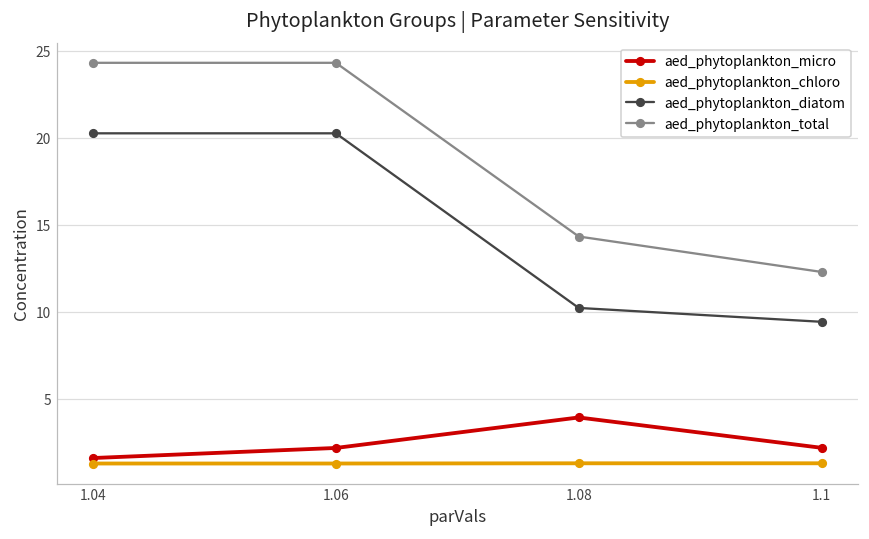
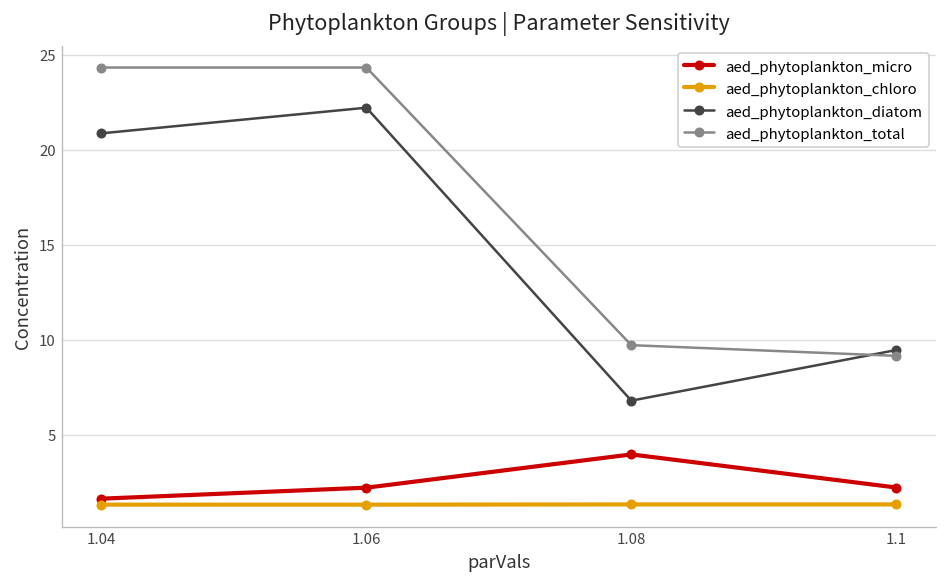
aed_phytoplankton_diatom, 1.04: 20.3 -> 20.9
aed_phytoplankton_diatom, 1.06: 20.3 -> 22.2
aed_phytoplankton_diatom, 1.08: 10.2 -> 6.8
aed_phytoplankton_total, 1.08: 14.4 -> 9.7
aed_phytoplankton_total, 1.1: 12.3 -> 9.1
